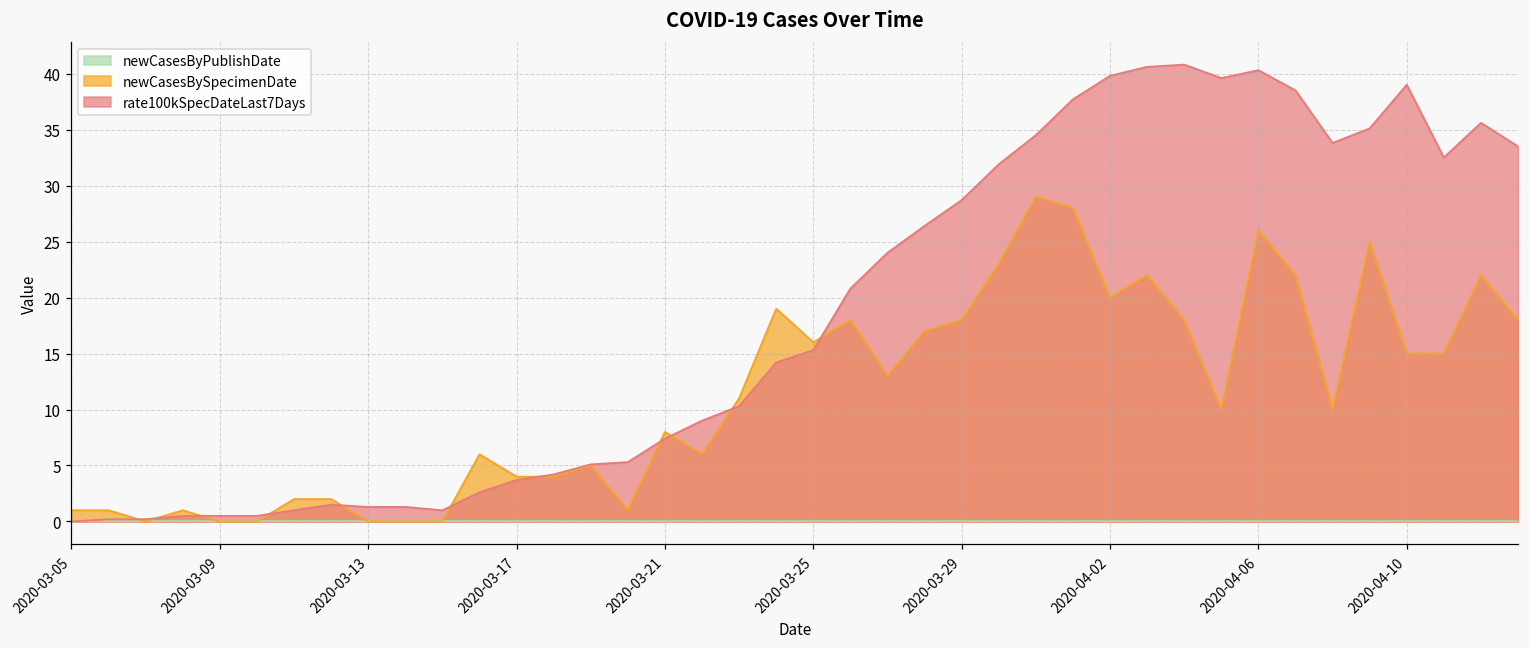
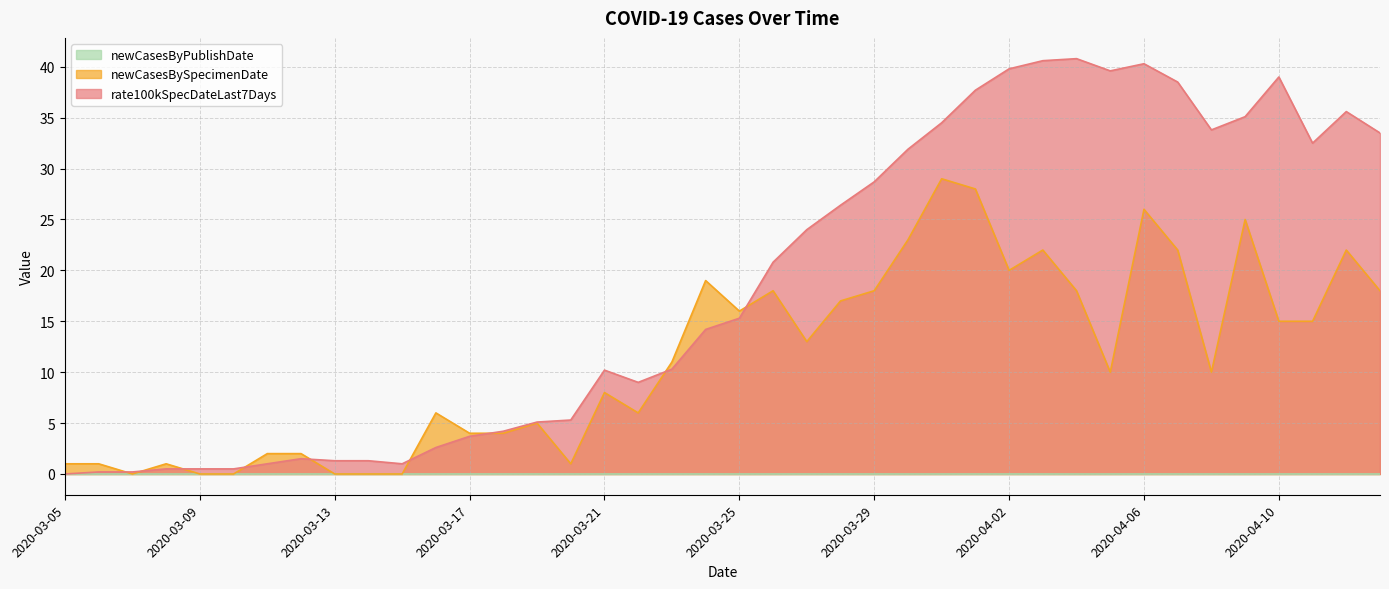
rate100kSpecDateLast7Days, 2020-03-21: 7.4 -> 10.2
